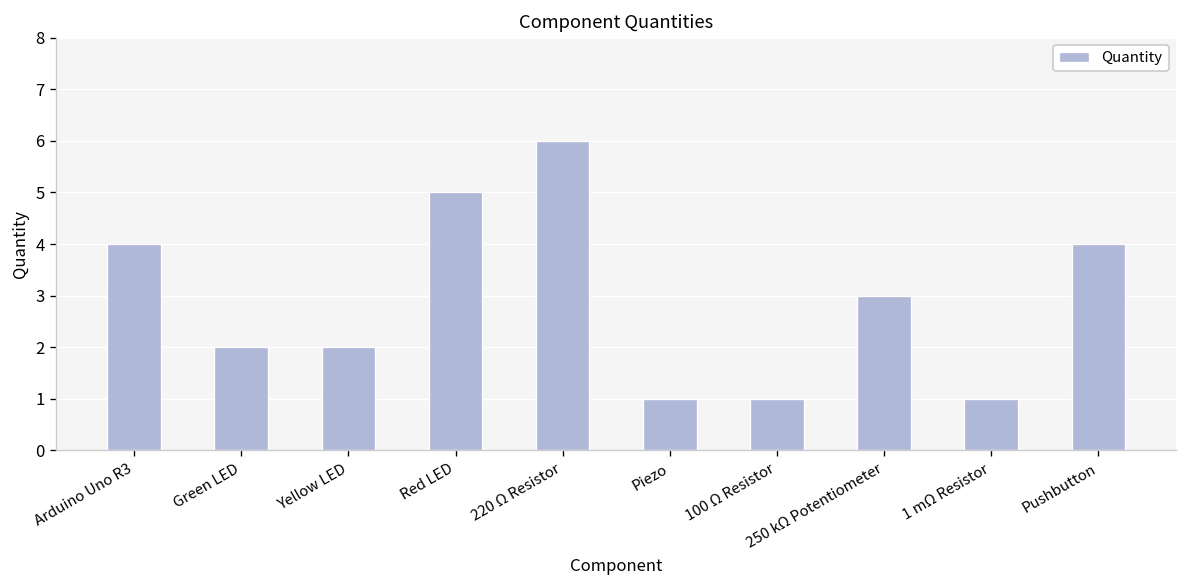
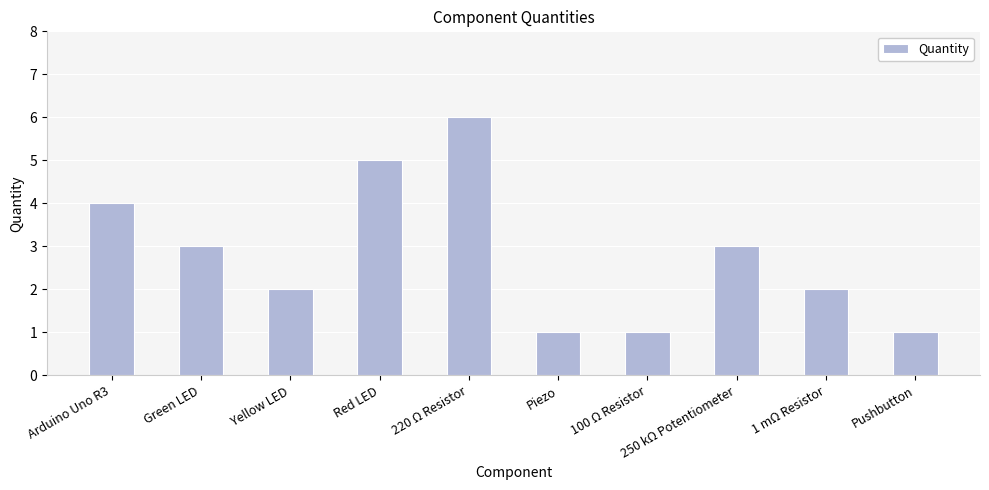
Green LED: 2 -> 3
1 mΩ Resistor: 1 -> 2
Pushbutton: 4 -> 1
